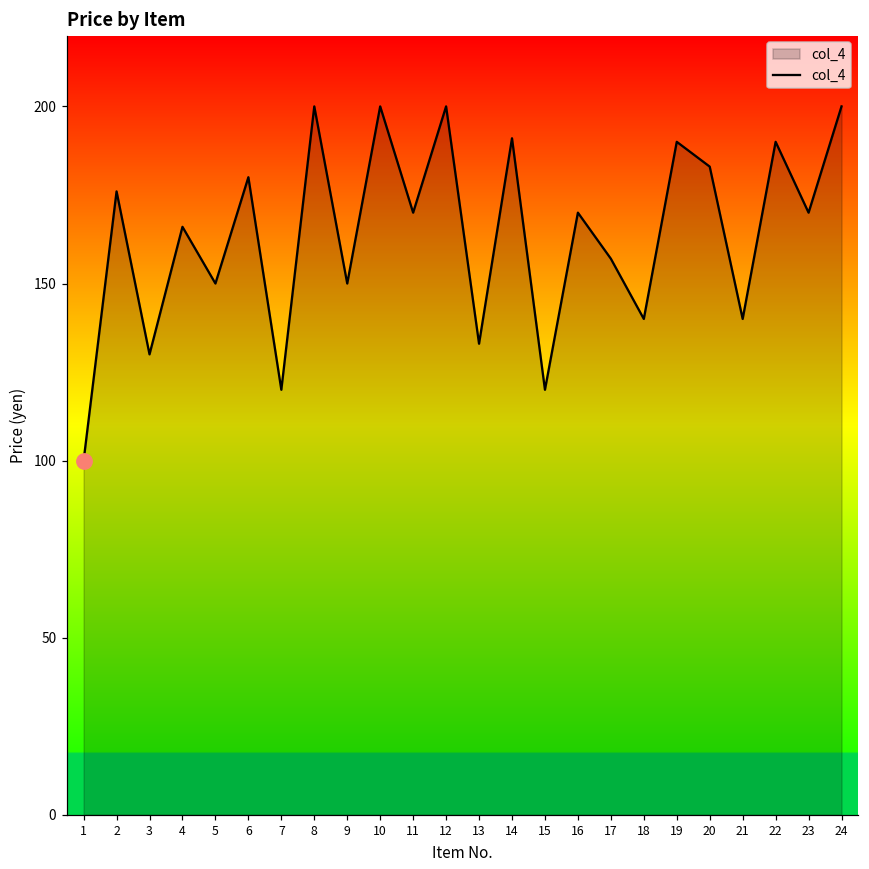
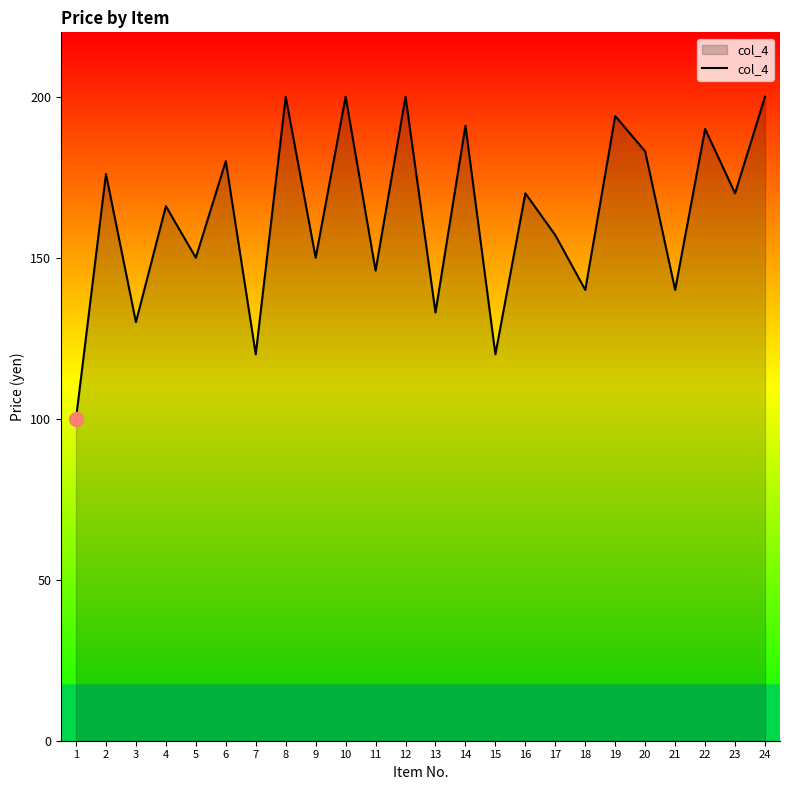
col_4, 11: 170 -> 146
col_4, 19: 190 -> 194
